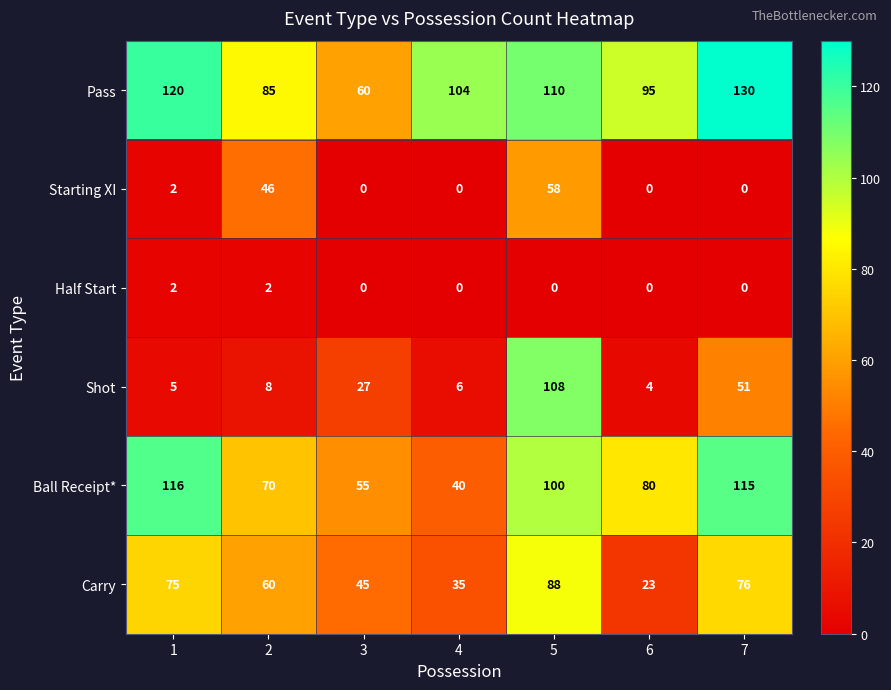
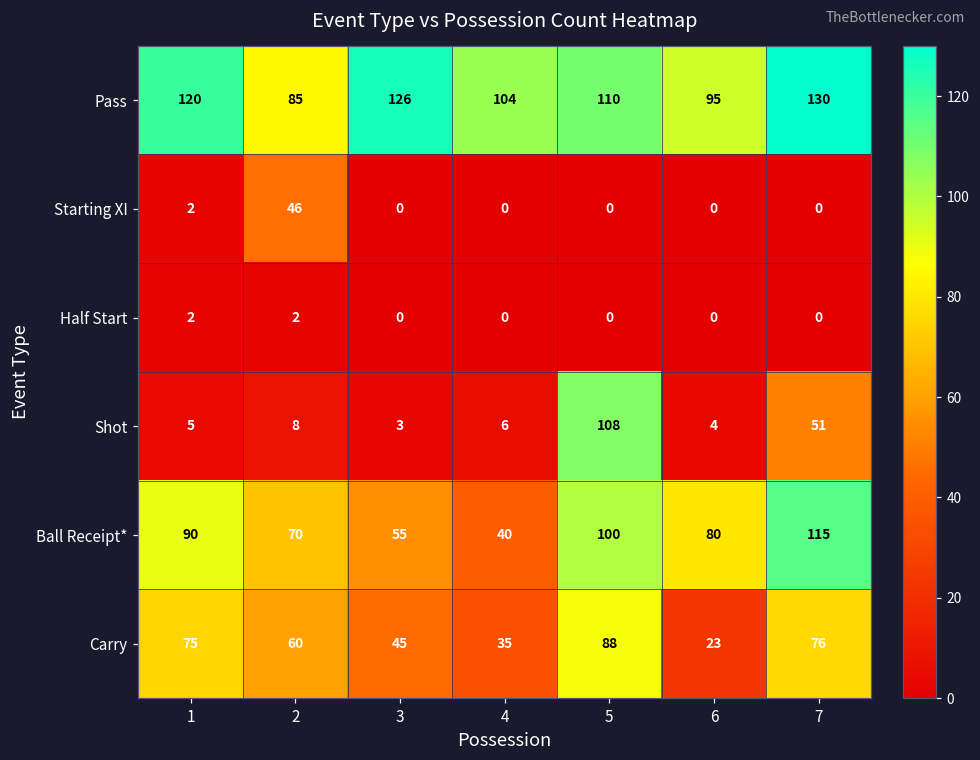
Pass, 3: 60 -> 126
Starting XI, 5: 58 -> 0
Shot, 3: 27 -> 3
Ball Receipt*, 1: 116 -> 90
